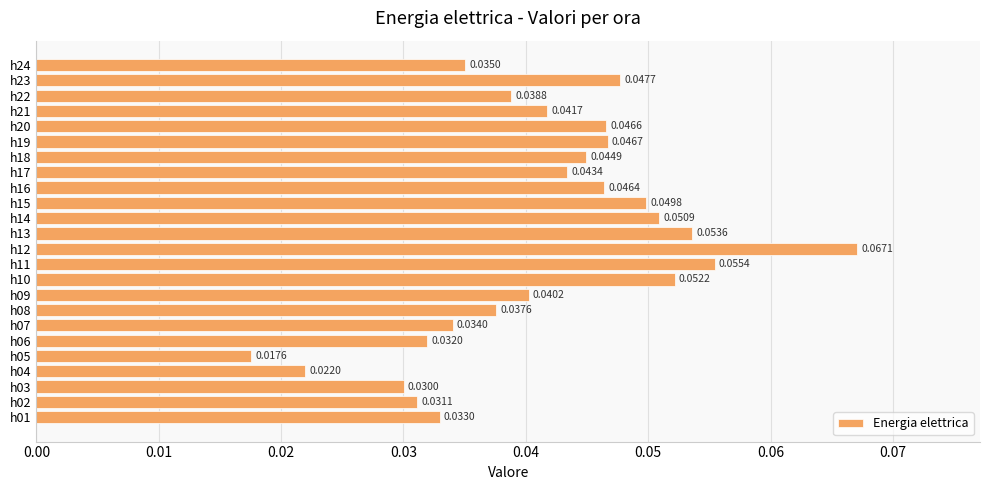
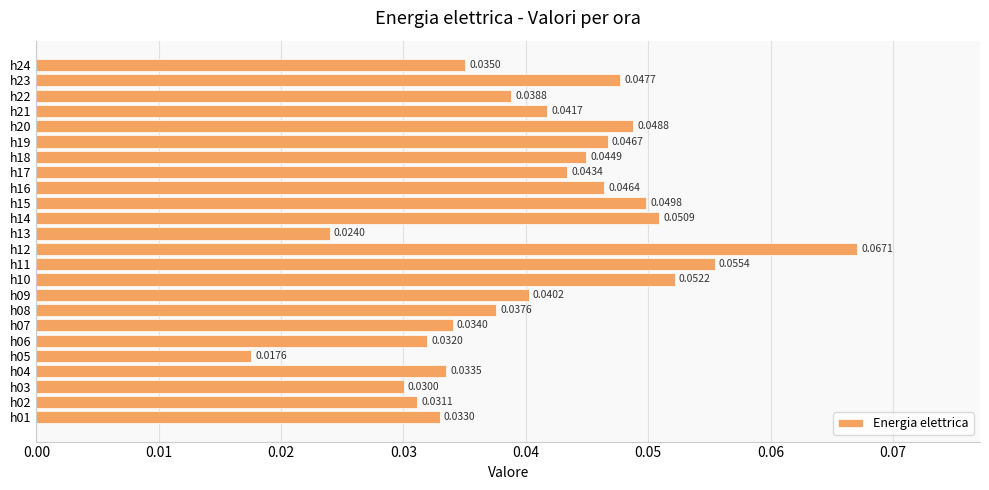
h20: 0.0466 -> 0.0488
h13: 0.0536 -> 0.0240
h04: 0.0220 -> 0.0335
